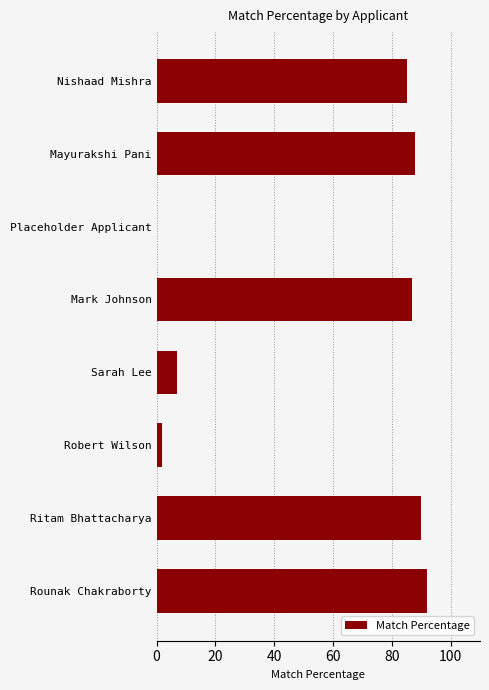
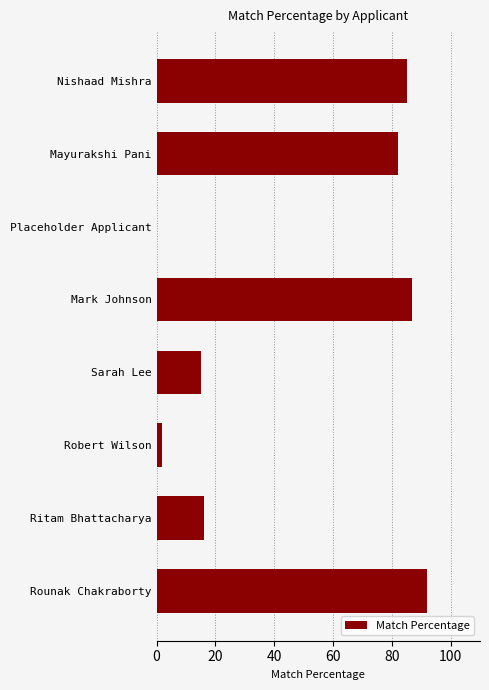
Mayurakshi Pani: 88 -> 82
Sarah Lee: 7 -> 15
Ritam Bhattacharya: 90 -> 16
